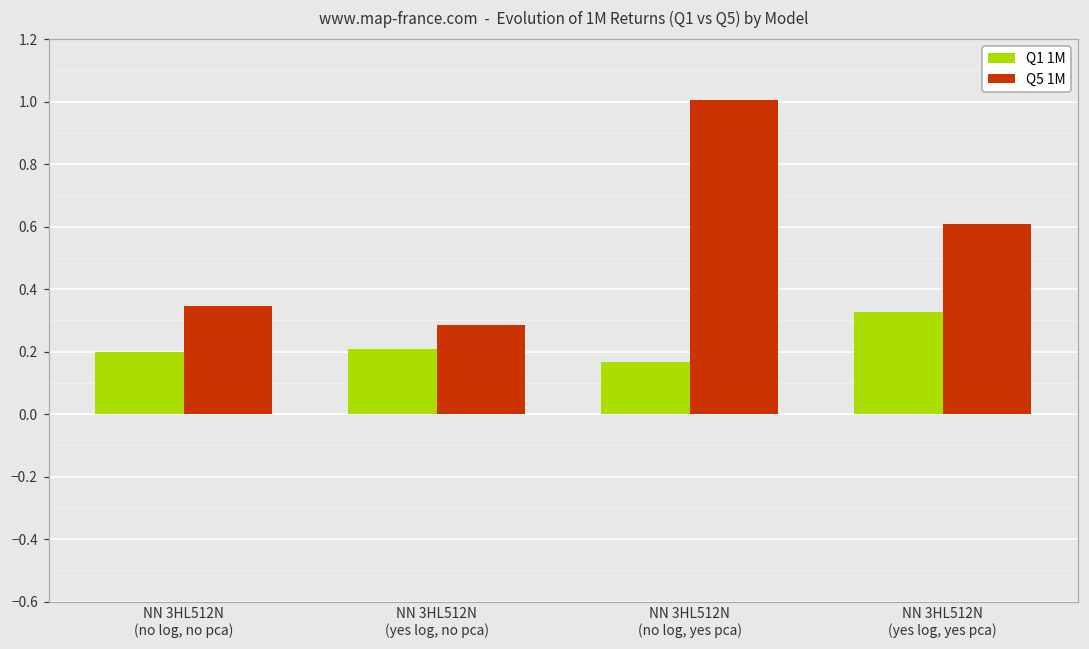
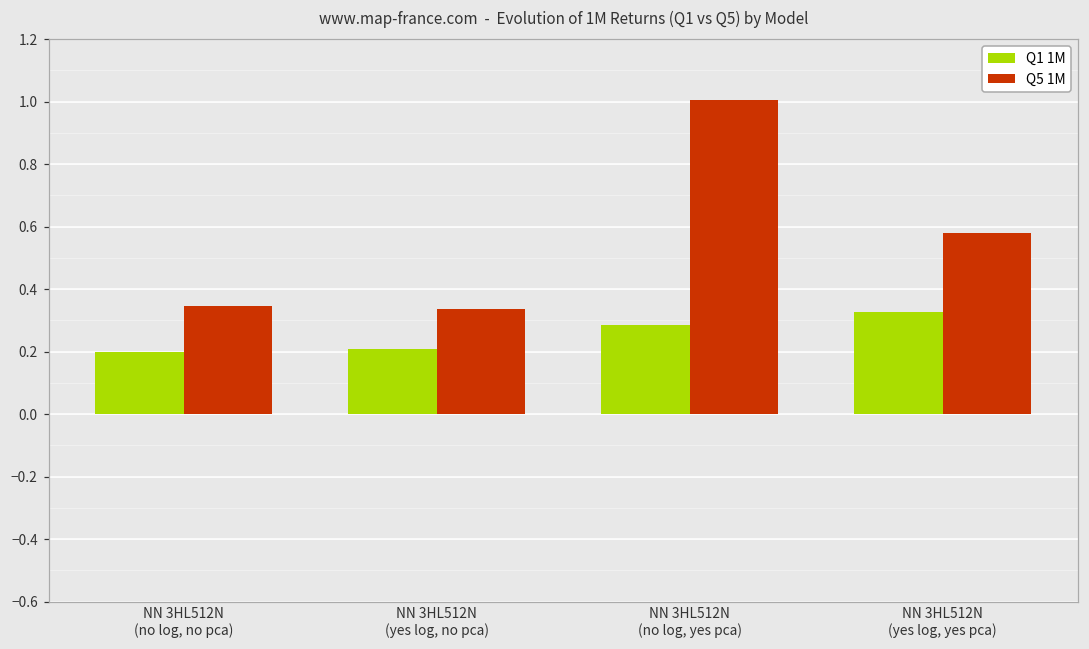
Q5 1M, NN 3HL512N (yes log, no pca): 0.28 -> 0.34
Q1 1M, NN 3HL512N (no log, yes pca): 0.17 -> 0.29
Q5 1M, NN 3HL512N (yes log, yes pca): 0.61 -> 0.58
